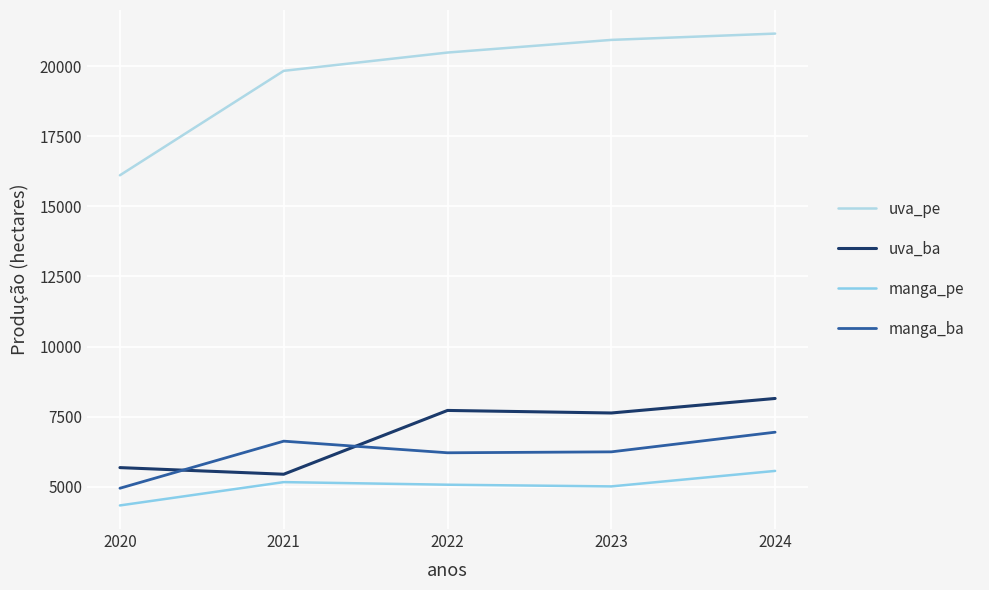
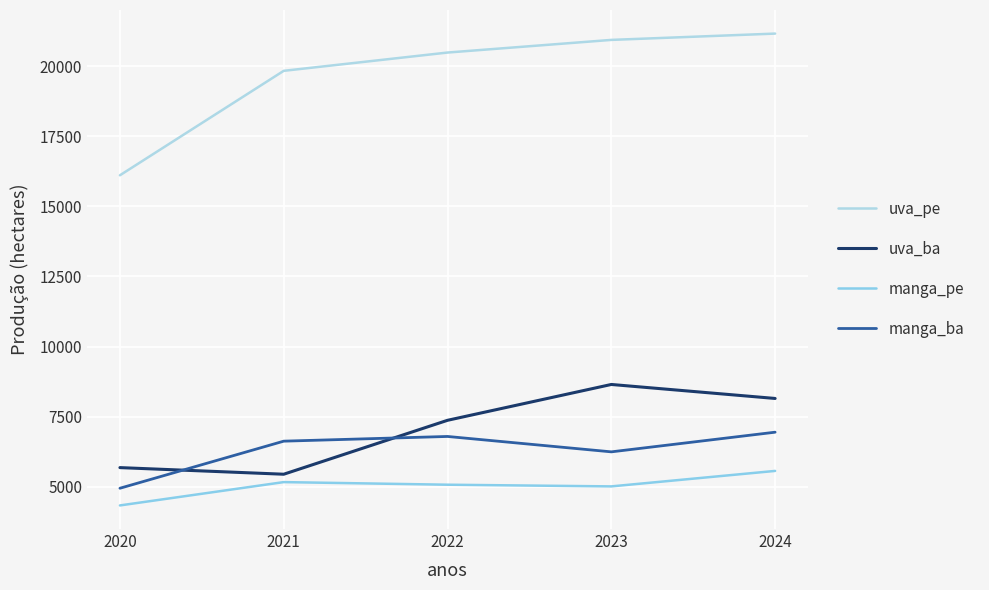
uva_ba, 2022: 7700 -> 7400
manga_ba, 2022: 6200 -> 6800
uva_ba, 2023: 7600 -> 8600
